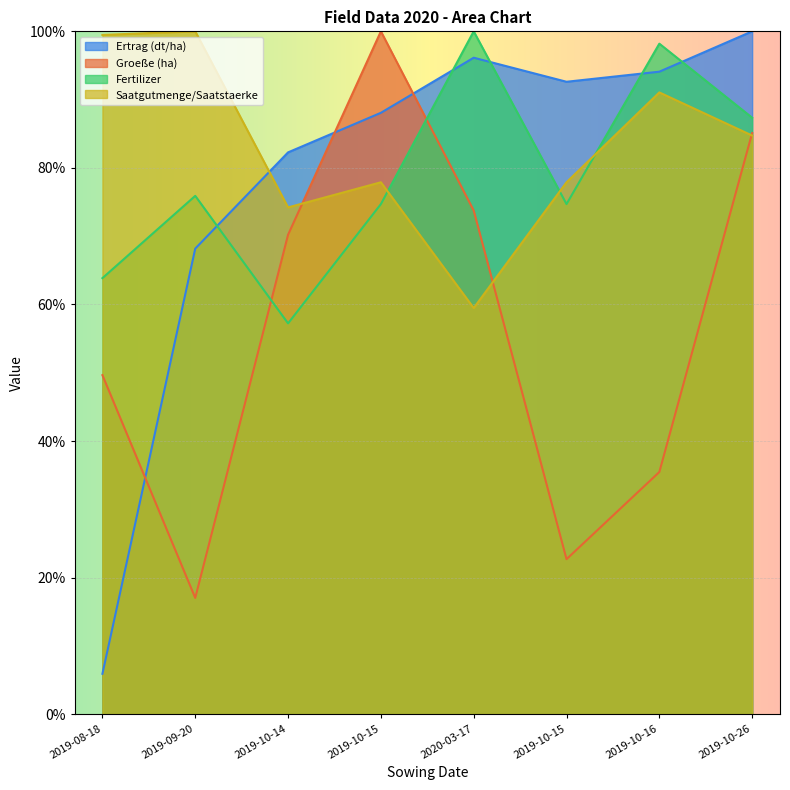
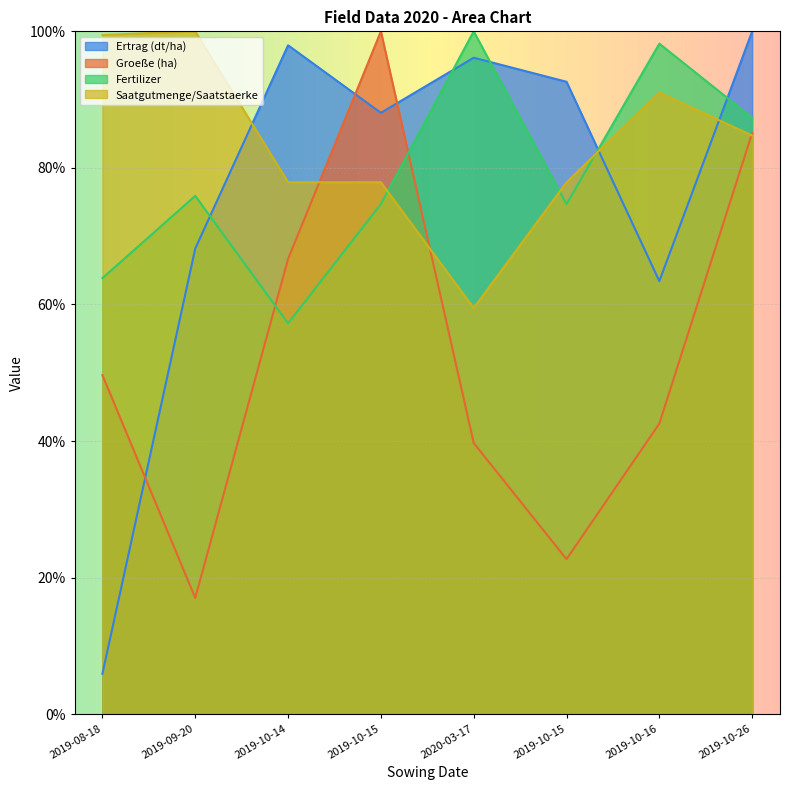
Ertrag (dt/ha), 2019-10-14: 82% -> 98%
Groeße (ha), 2019-10-14: 70% -> 67%
Saatgutmenge/Saatstaerke, 2019-10-14: 74% -> 78%
Groeße (ha), 2020-03-17: 74% -> 40%
Ertrag (dt/ha), 2019-10-16: 94% -> 63%
Groeße (ha), 2019-10-16: 35% -> 43%
